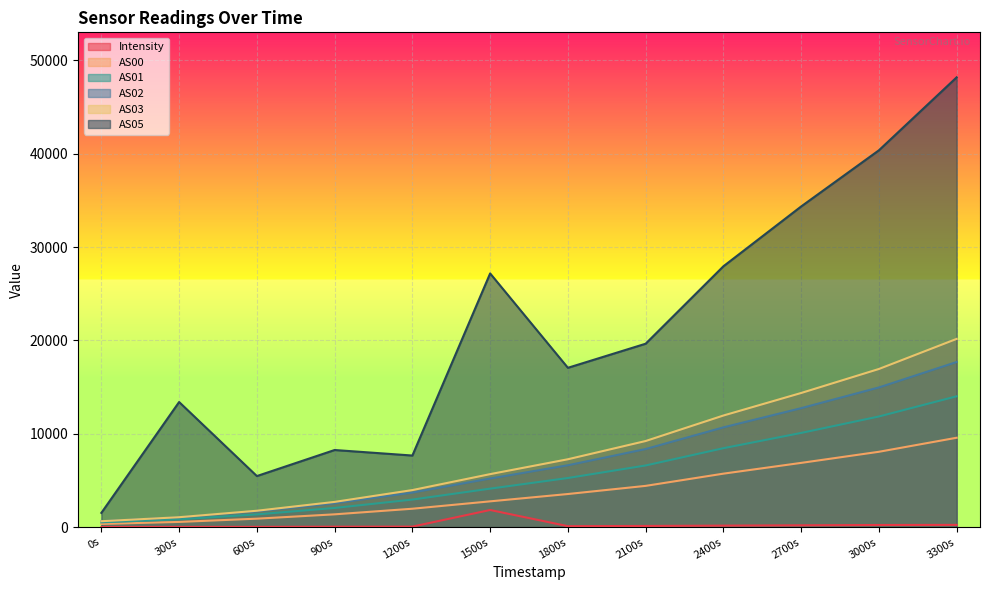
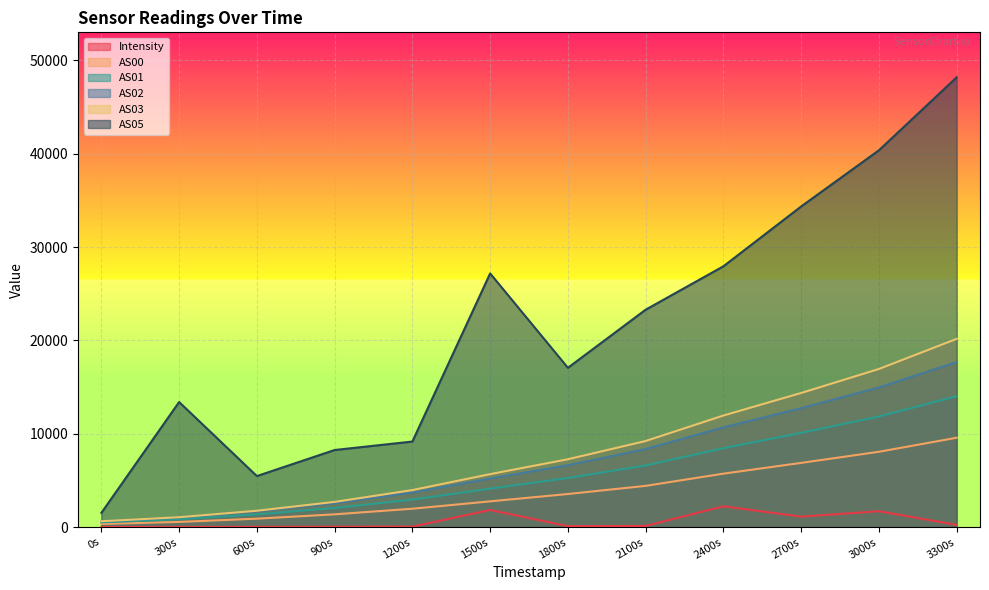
AS05, 1200s: 8000 -> 9000
AS05, 2100s: 20000 -> 23000
Intensity, 2400s: 0 -> 2000
Intensity, 2700s: 0 -> 1000
Intensity, 3000s: 0 -> 2000
